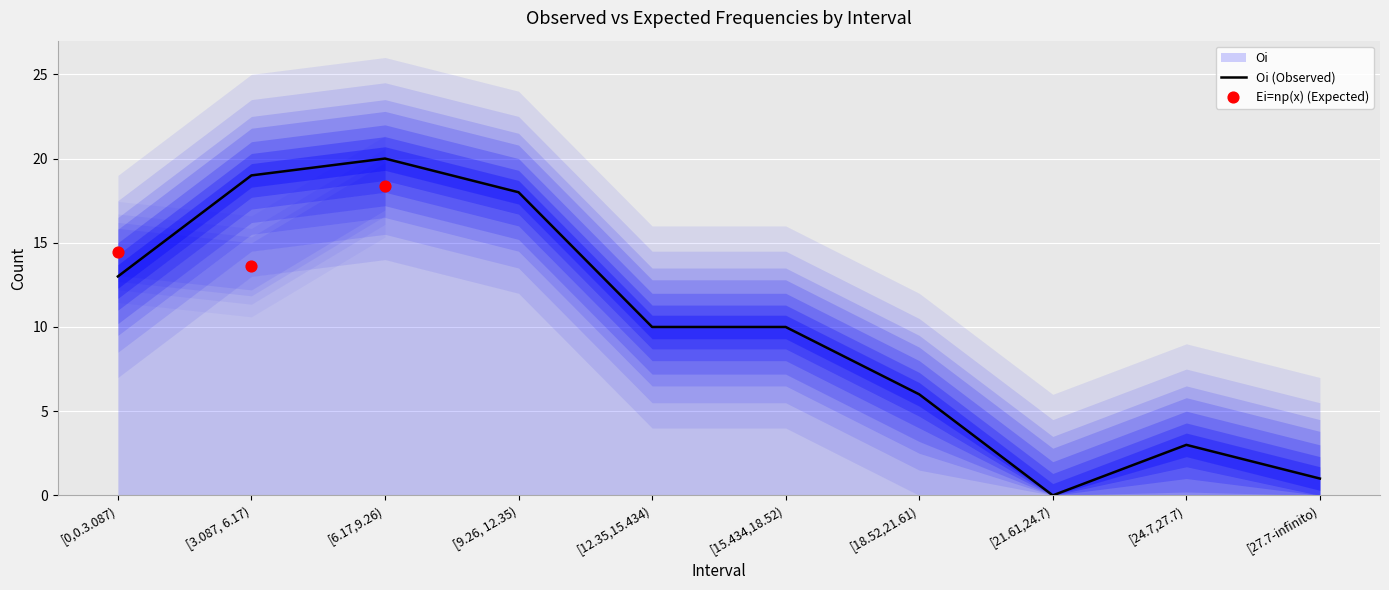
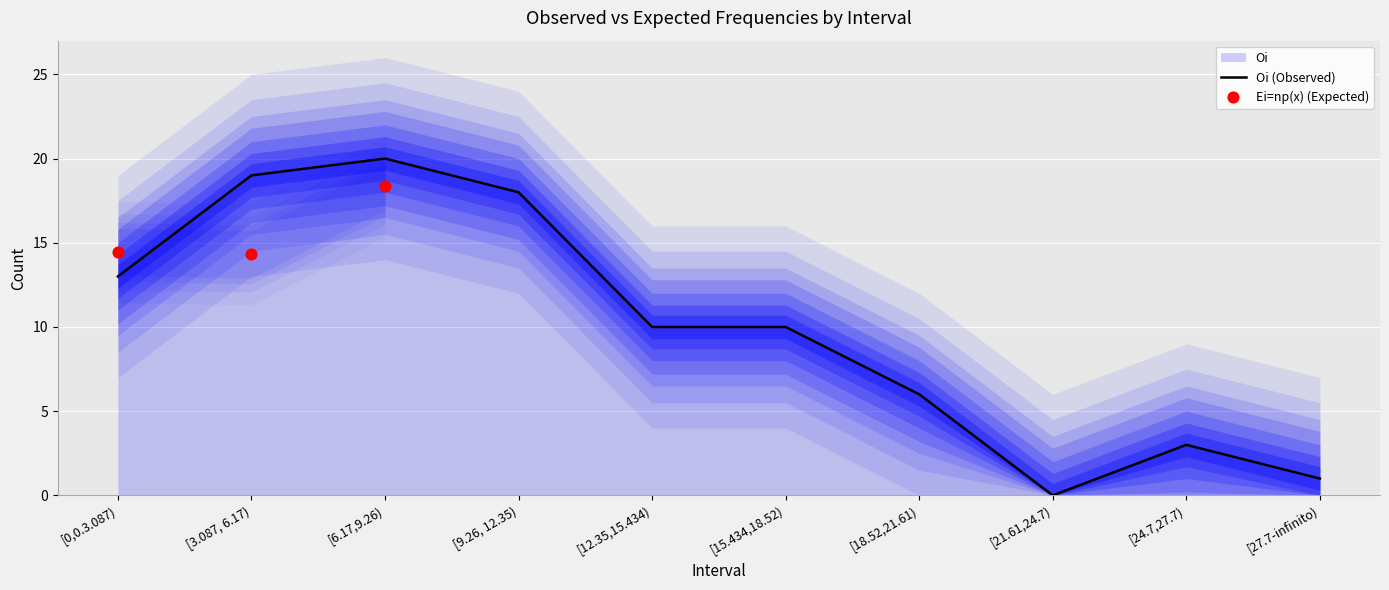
Ei=np(x) (Expected), [3.087, 6.17): 13.6 -> 14.3
